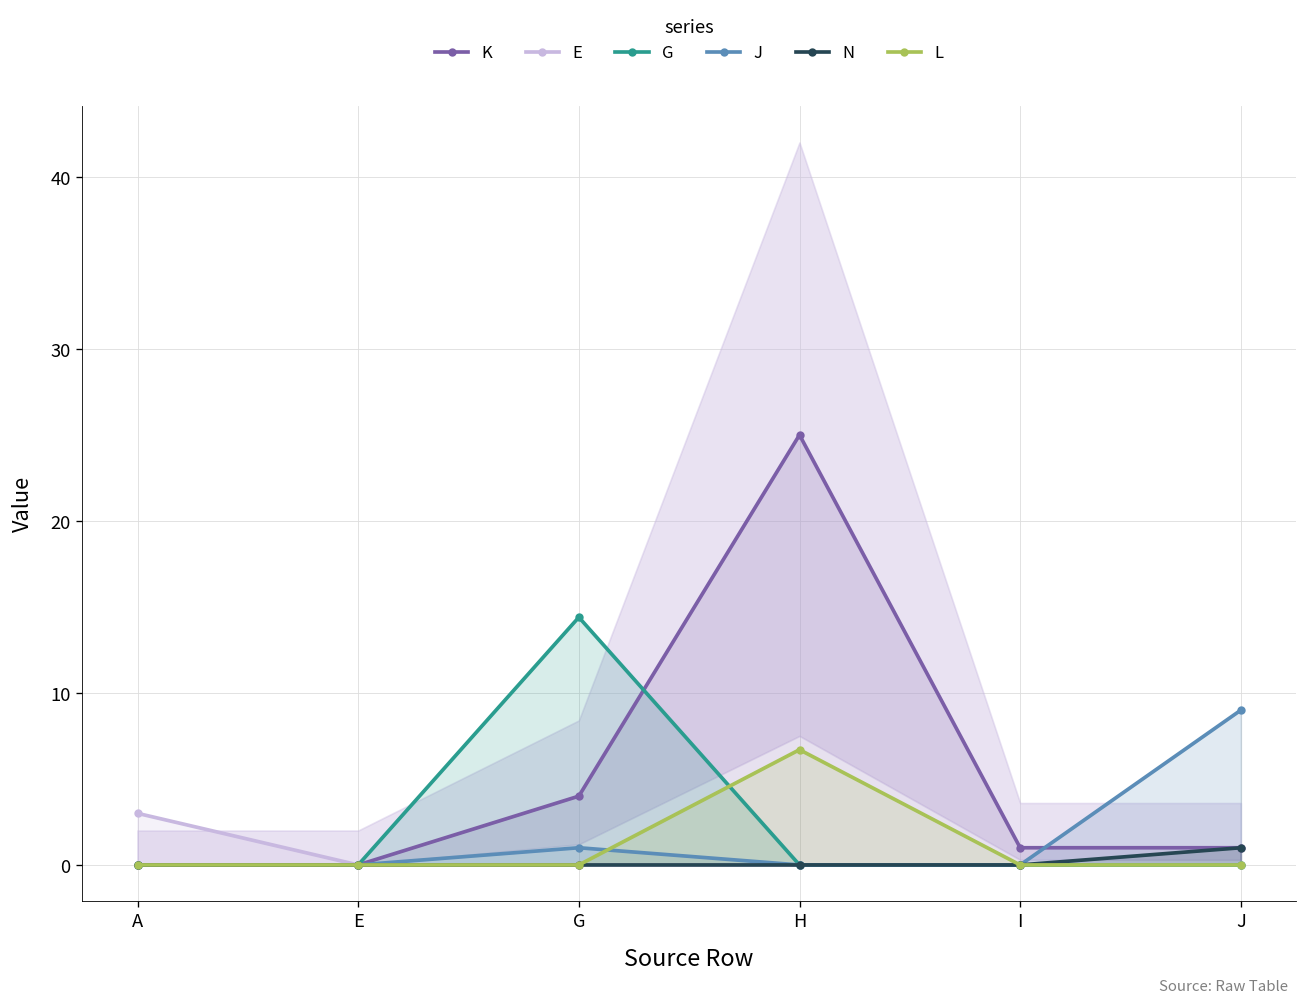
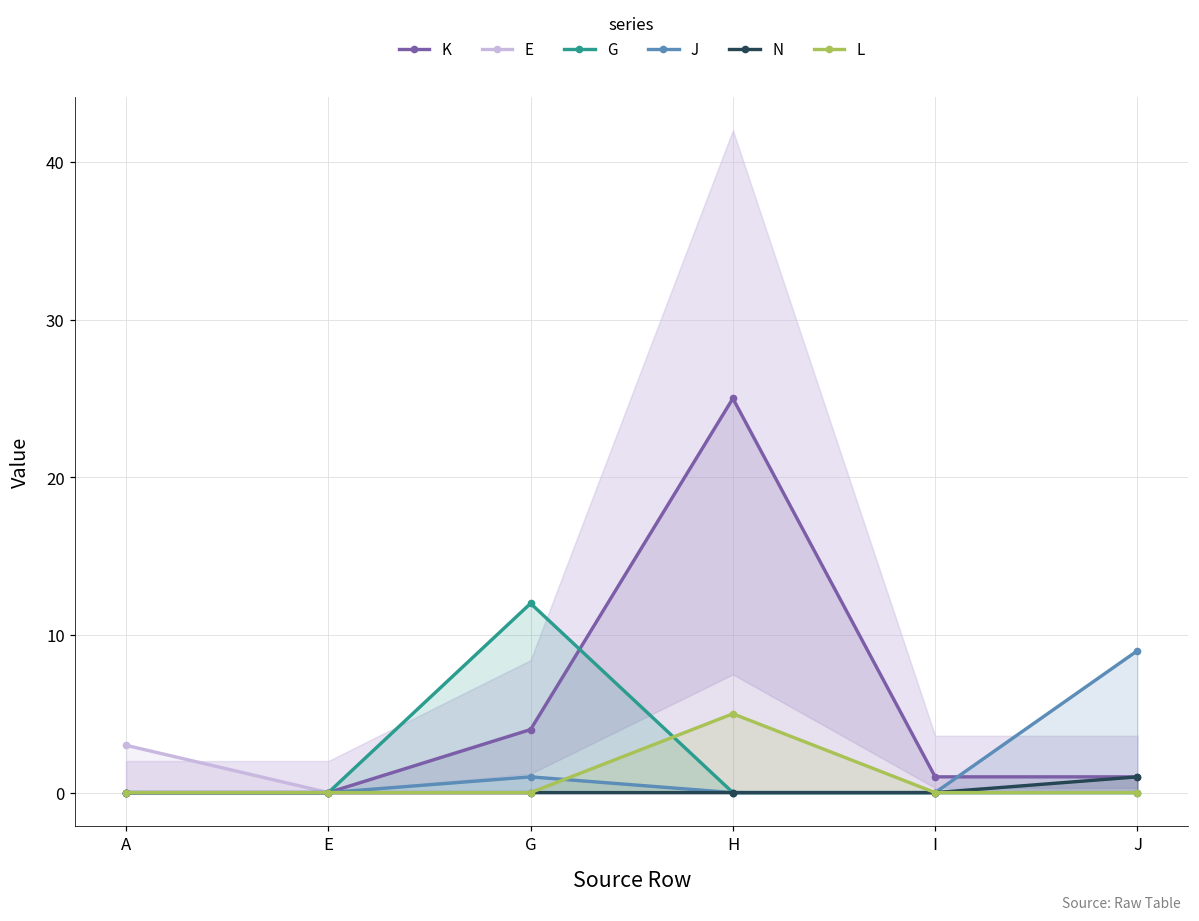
G, G: 14.4 -> 12.0
L, H: 6.7 -> 5.0
